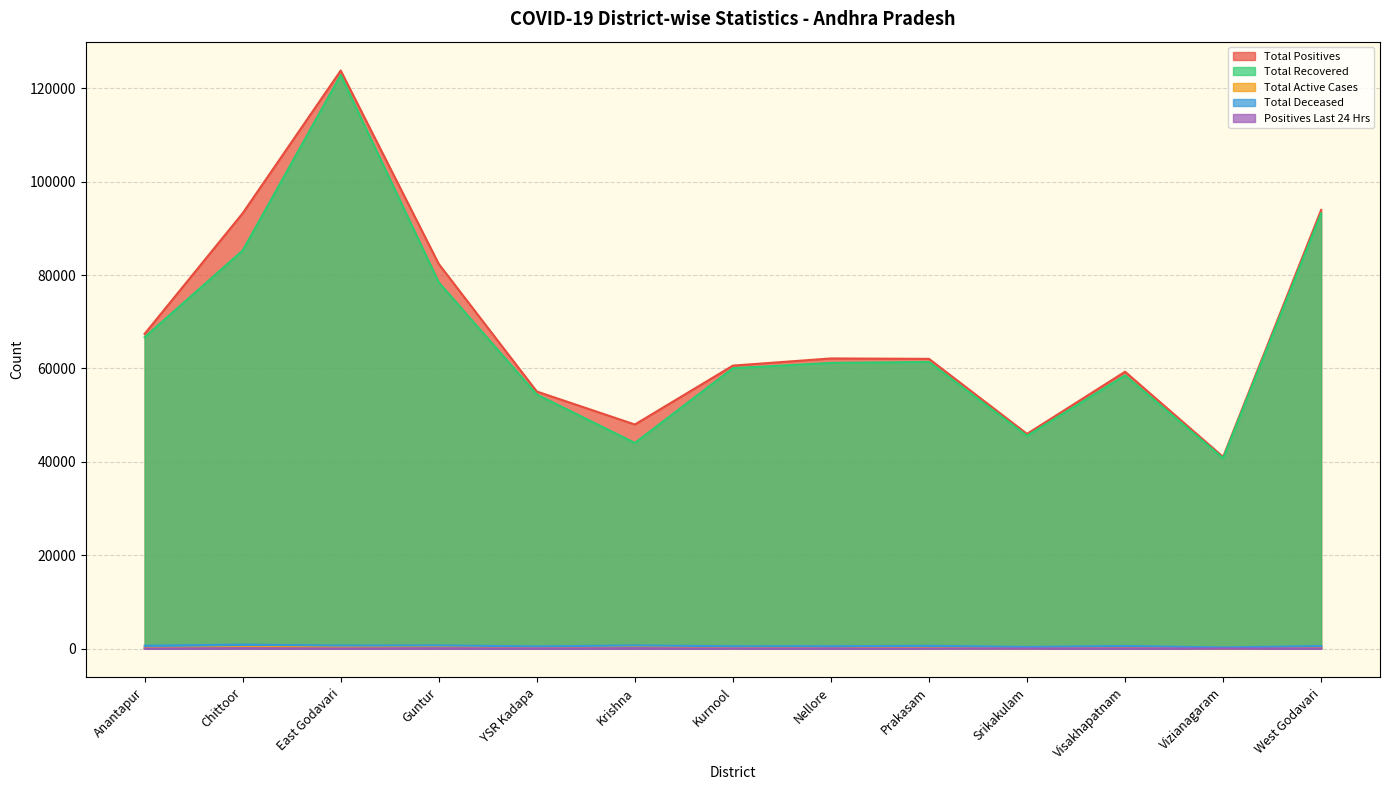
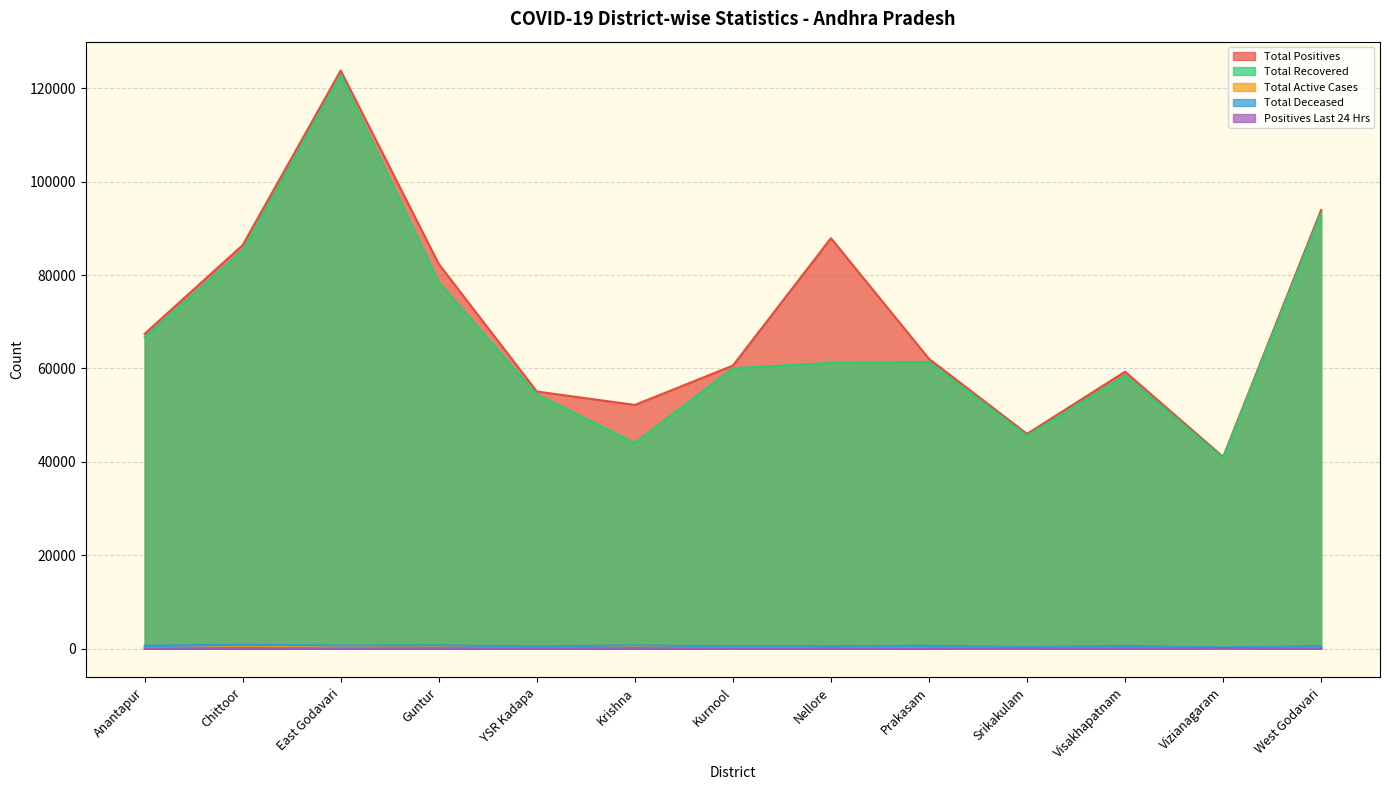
Total Positives, Chittoor: 93000 -> 86000
Total Positives, Krishna: 48000 -> 52000
Total Positives, Nellore: 62000 -> 88000
